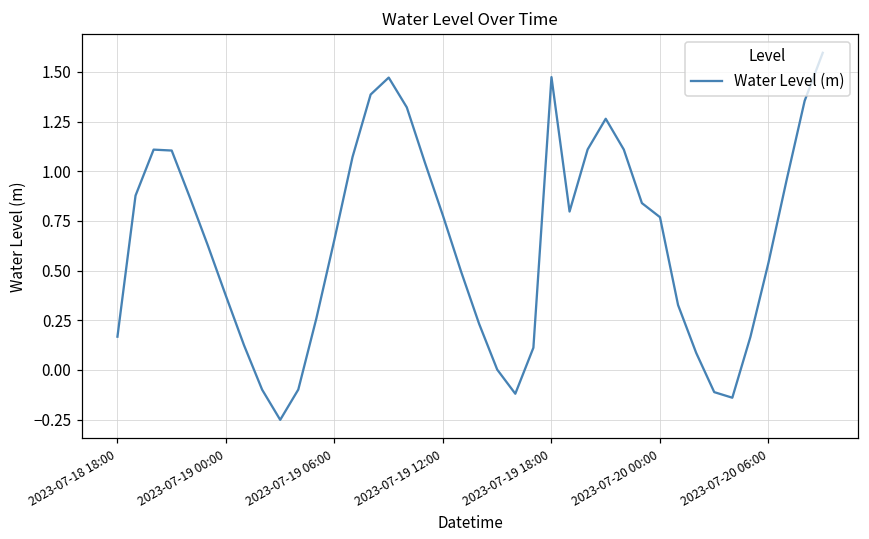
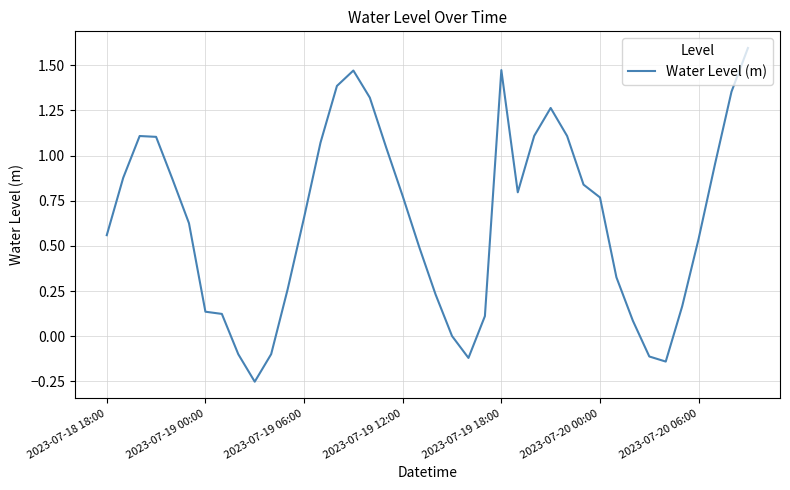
2023-07-18 18:00: 0.17 -> 0.56
2023-07-19 00:00: 0.37 -> 0.14
